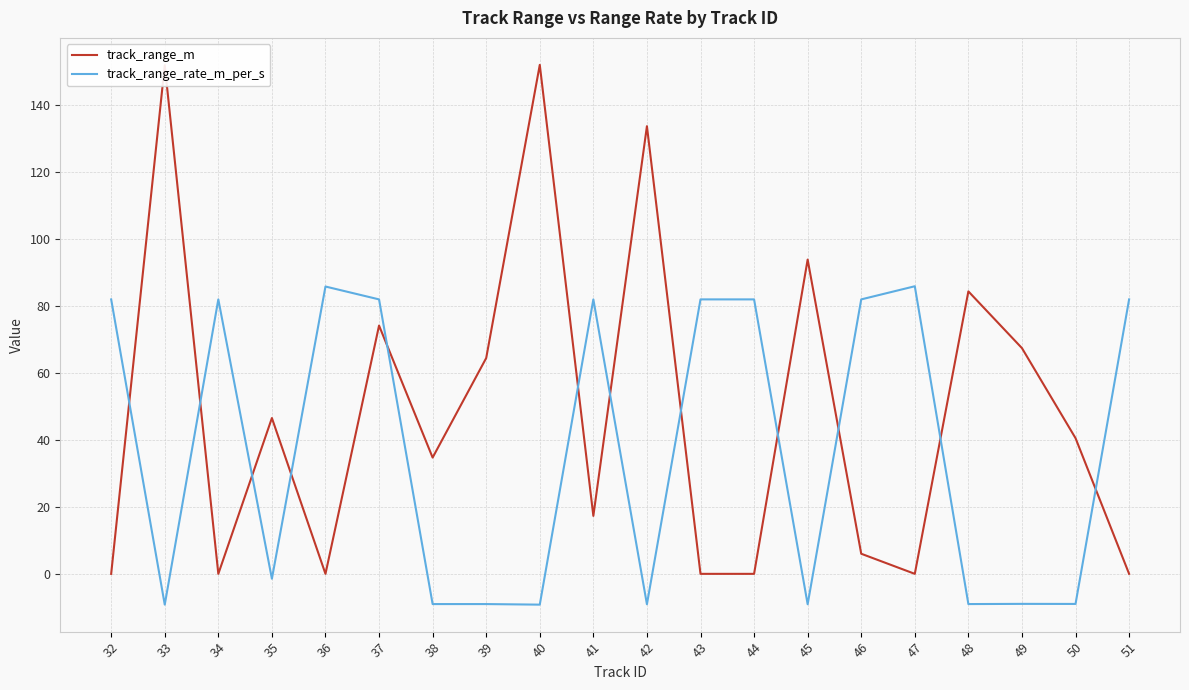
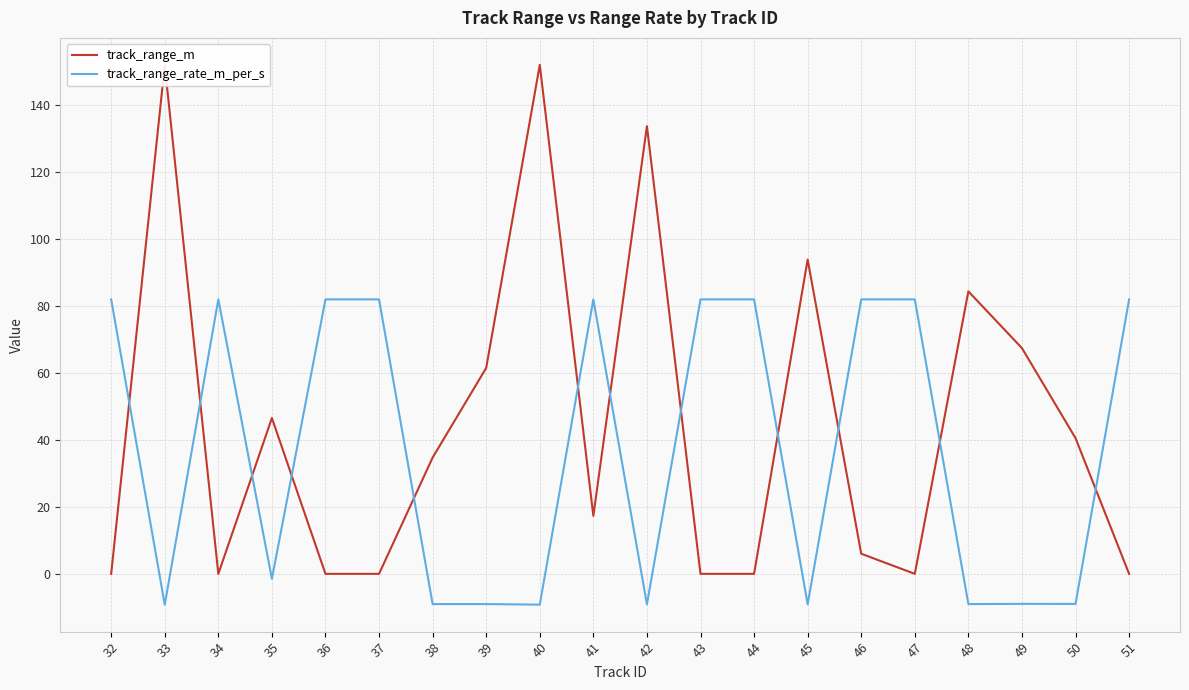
track_range_rate_m_per_s, 36: 86 -> 82
track_range_m, 37: 74 -> 0
track_range_m, 39: 64 -> 61
track_range_rate_m_per_s, 47: 86 -> 82
